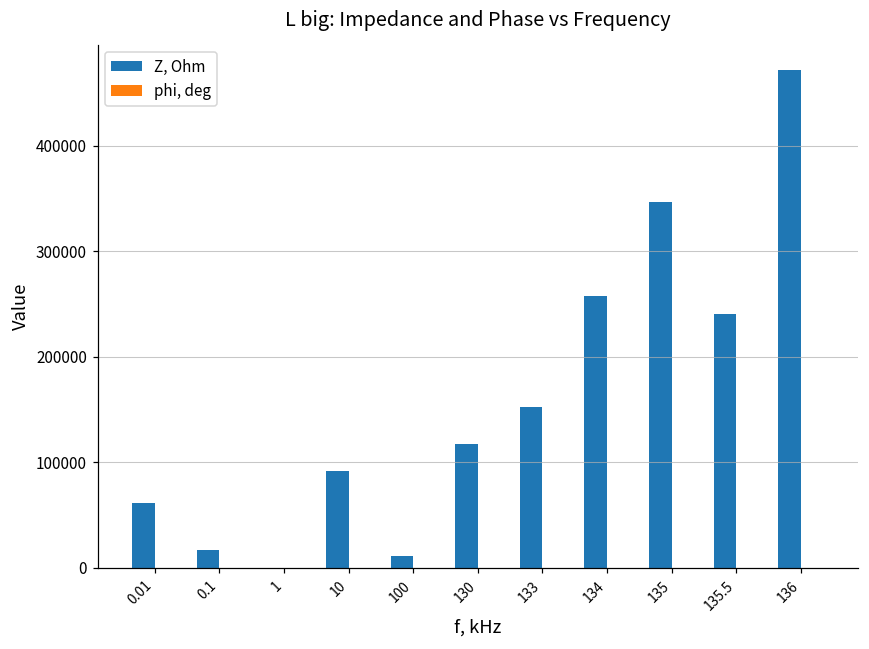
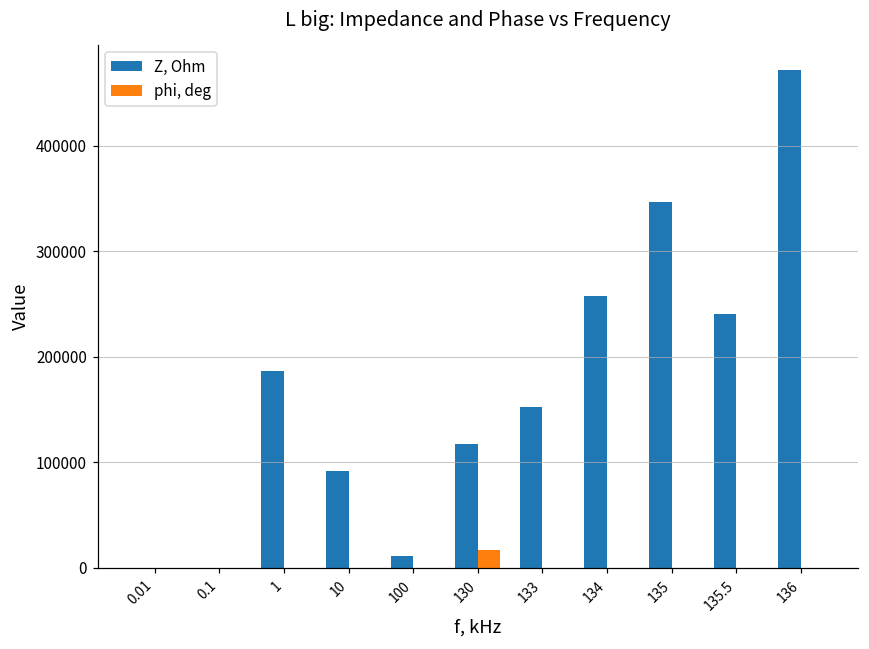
Z, Ohm, 0.01: 60000 -> 0
Z, Ohm, 0.1: 20000 -> 0
Z, Ohm, 1: 0 -> 190000
phi, deg, 130: 0 -> 20000
